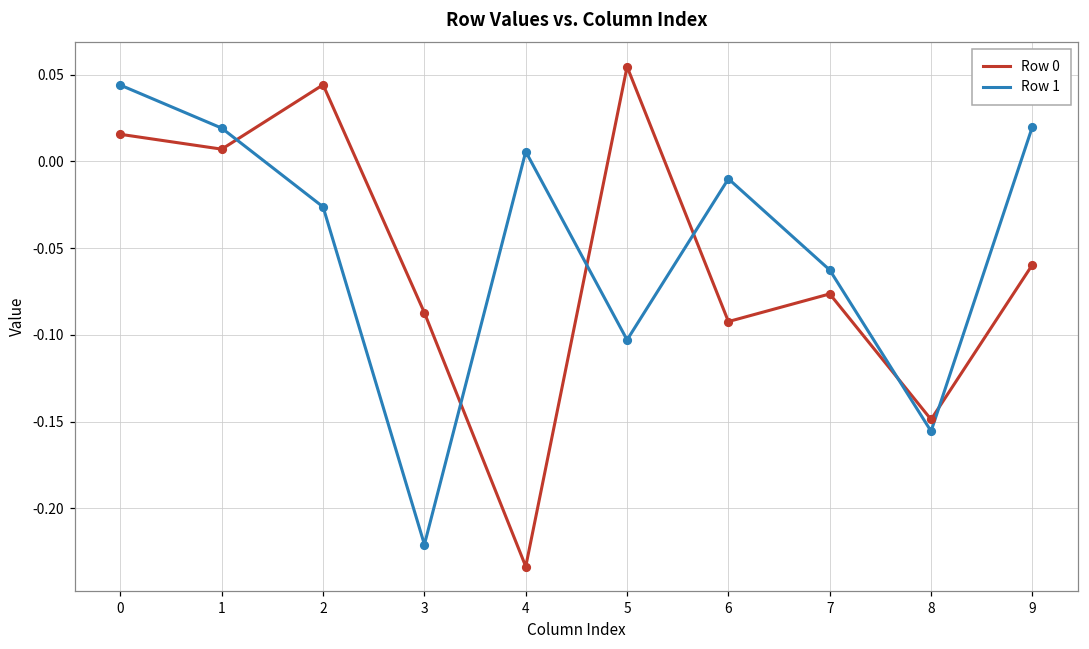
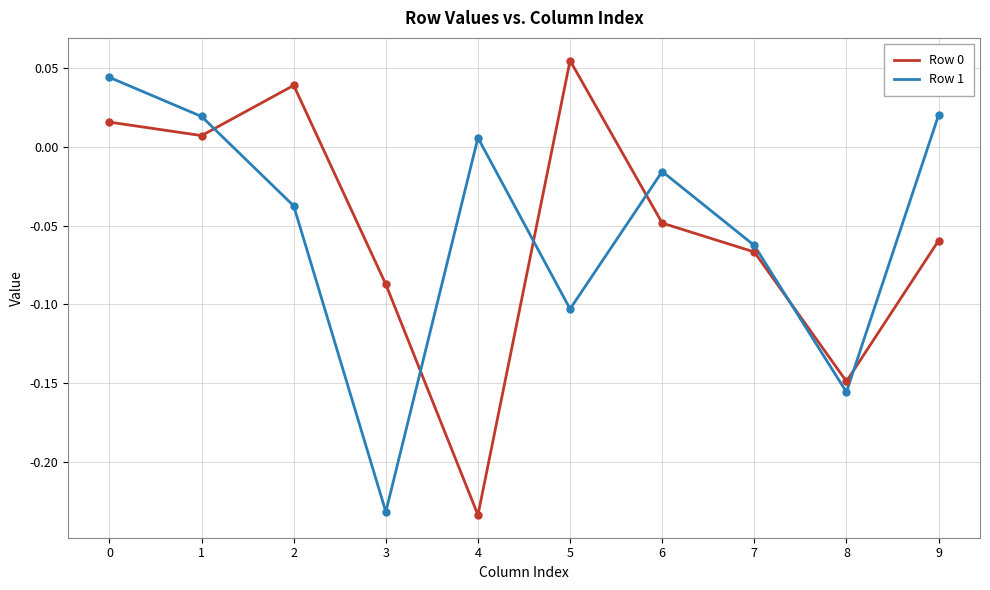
Row 0, 2: 0.044 -> 0.039
Row 1, 2: -0.026 -> -0.038
Row 1, 3: -0.221 -> -0.232
Row 0, 6: -0.092 -> -0.048
Row 1, 6: -0.010 -> -0.016
Row 0, 7: -0.076 -> -0.067
